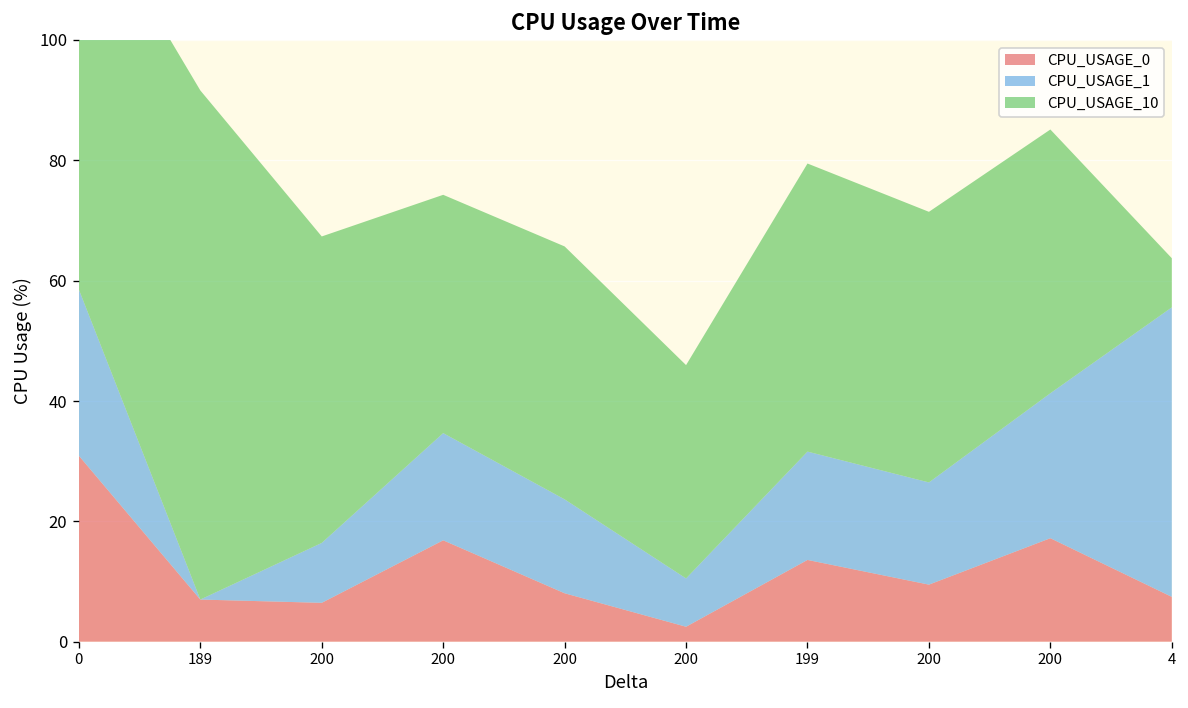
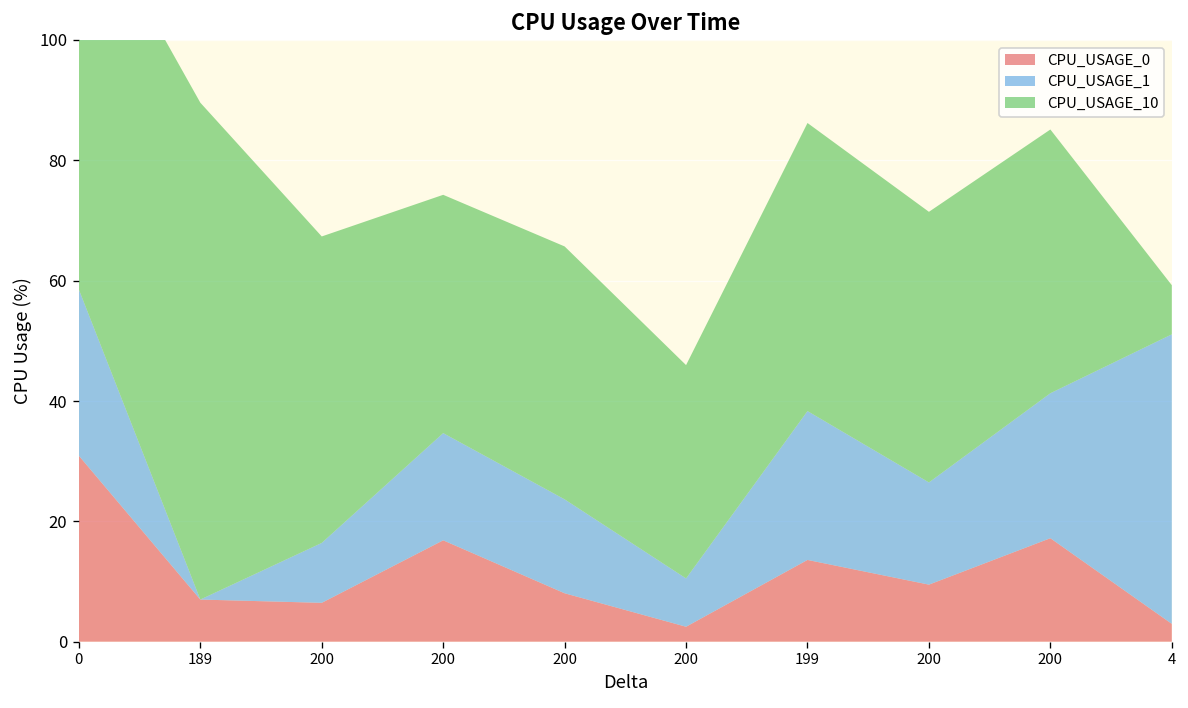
CPU_USAGE_10, 189: 85 -> 83
CPU_USAGE_1, 199: 18 -> 25
CPU_USAGE_0, 4: 7 -> 3
